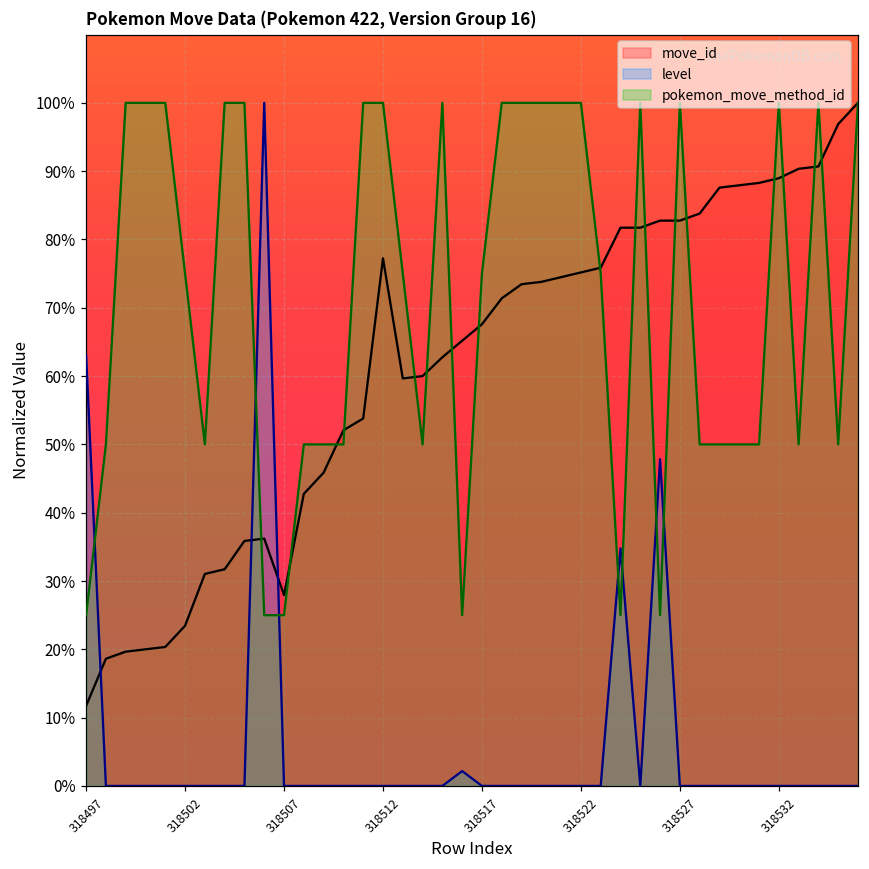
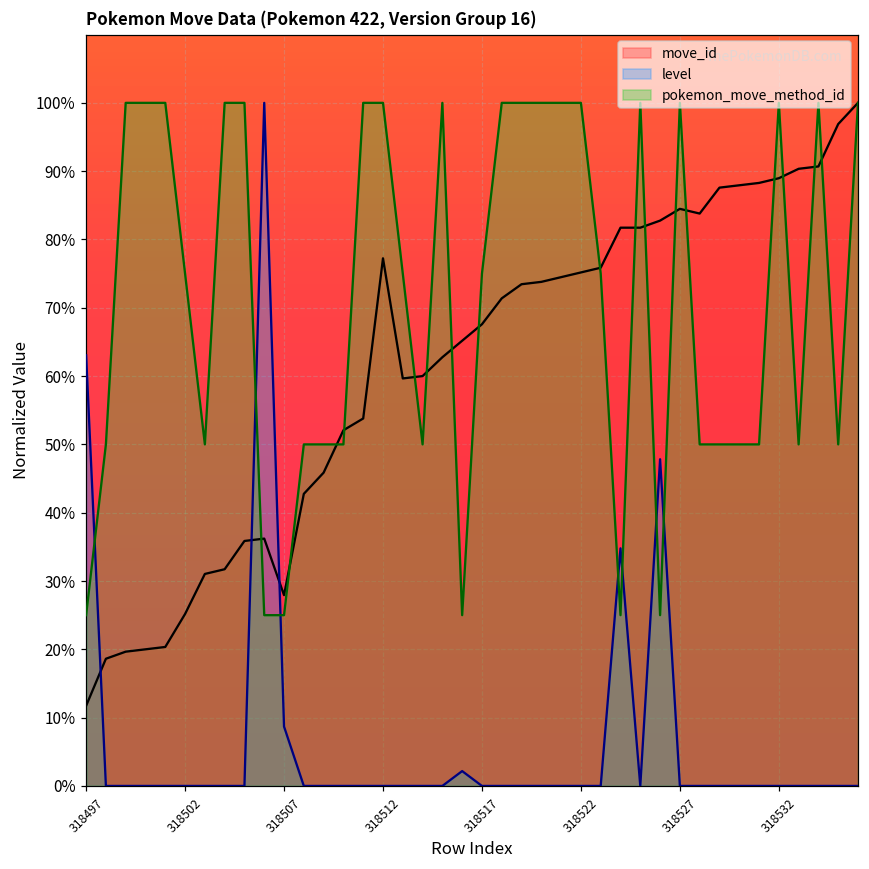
move_id, 318502: 23% -> 25%
level, 318507: 0% -> 9%
move_id, 318527: 83% -> 84%
